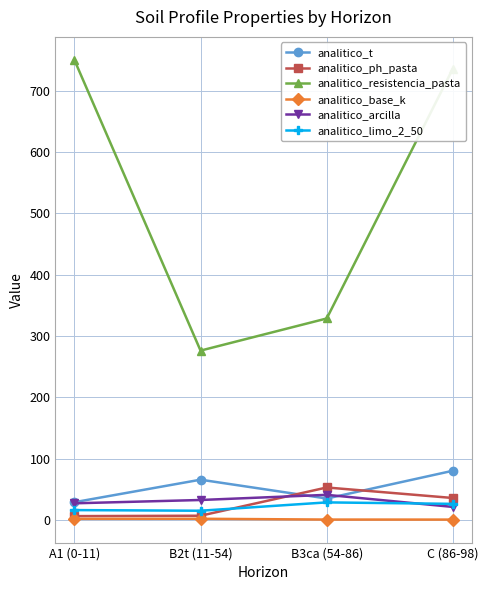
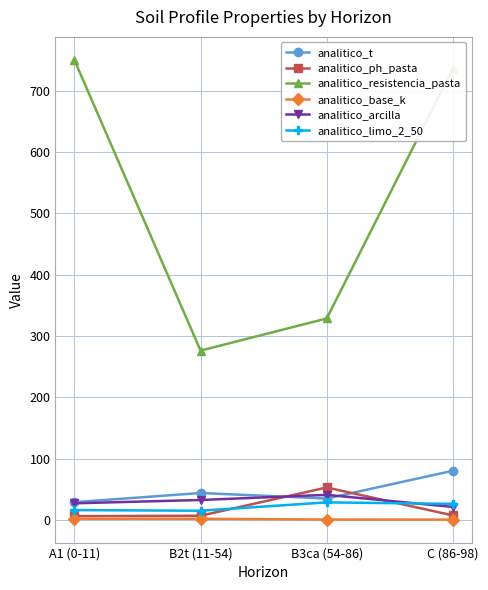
analitico_t, B2t (11-54): 70 -> 40
analitico_ph_pasta, C (86-98): 40 -> 10
